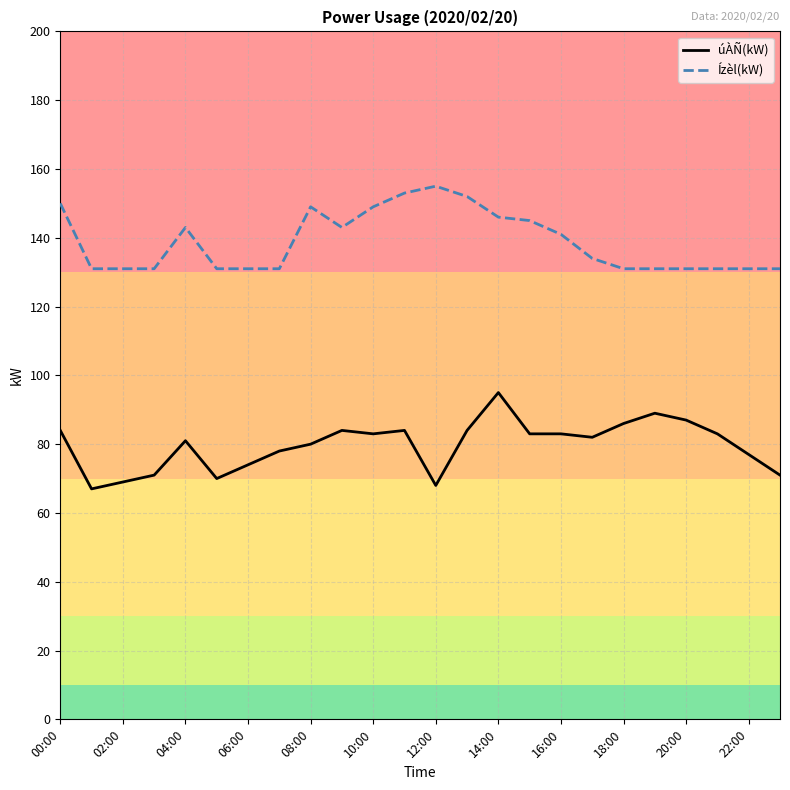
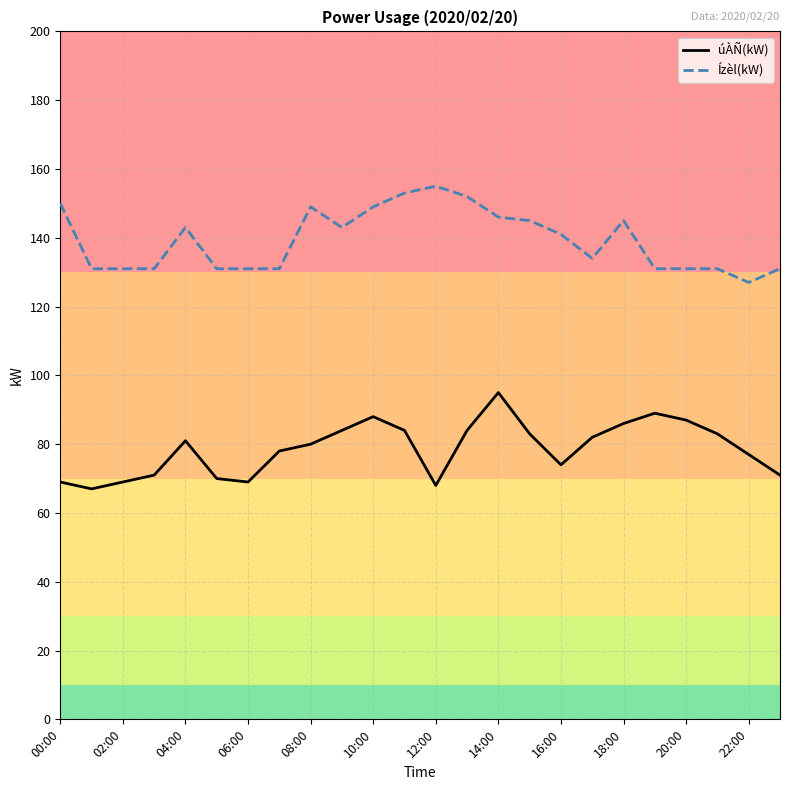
úÀÑ(kW), 00:00: 84 -> 69
úÀÑ(kW), 06:00: 74 -> 69
úÀÑ(kW), 10:00: 83 -> 88
úÀÑ(kW), 16:00: 83 -> 74
Ízèl(kW), 18:00: 131 -> 145
Ízèl(kW), 22:00: 131 -> 127
